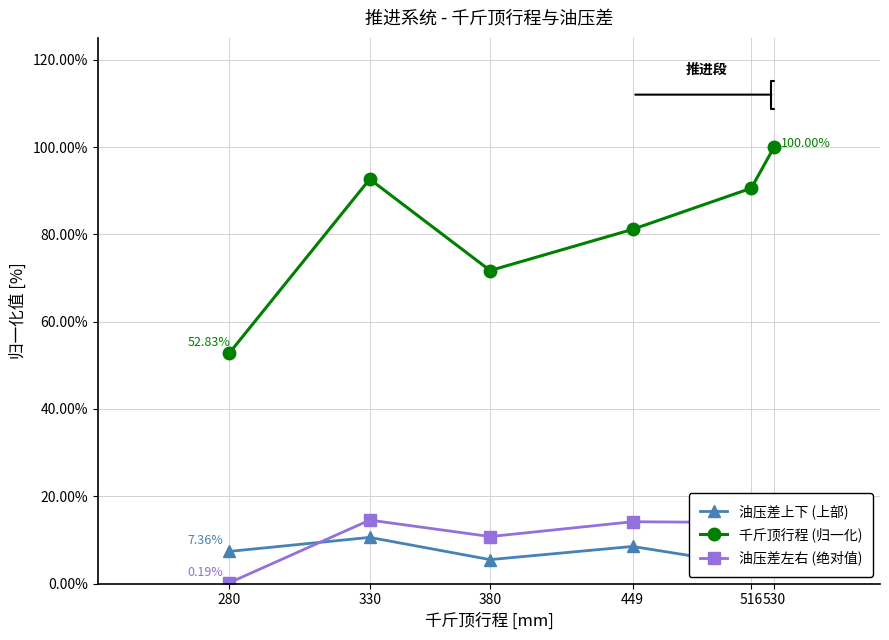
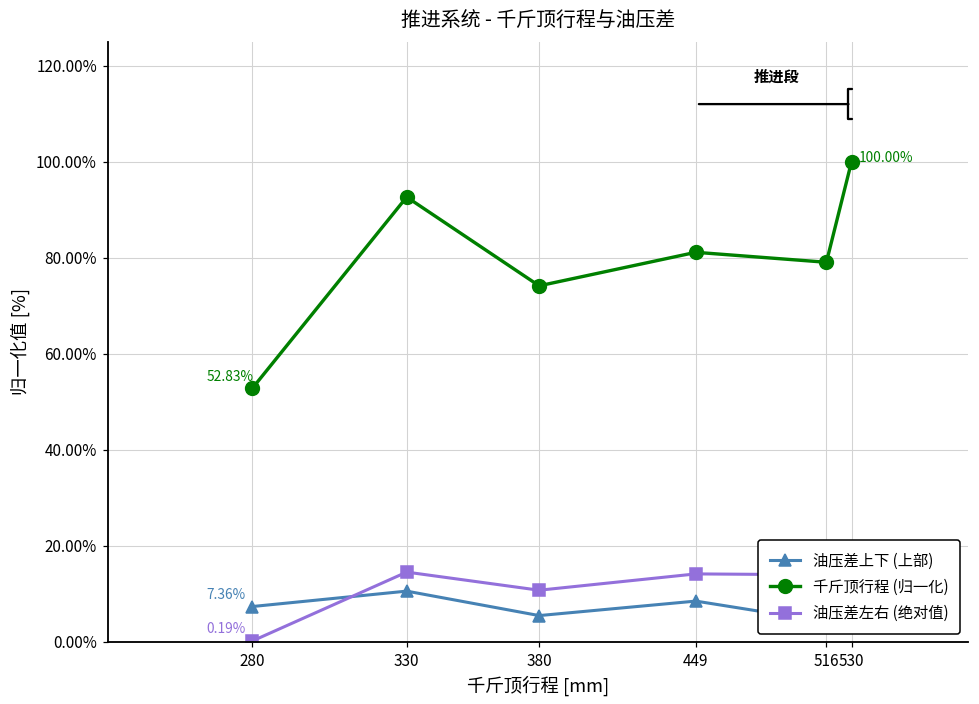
千斤顶行程 (归一化), 380: 72% -> 74%
千斤顶行程 (归一化), 516: 91% -> 79%
